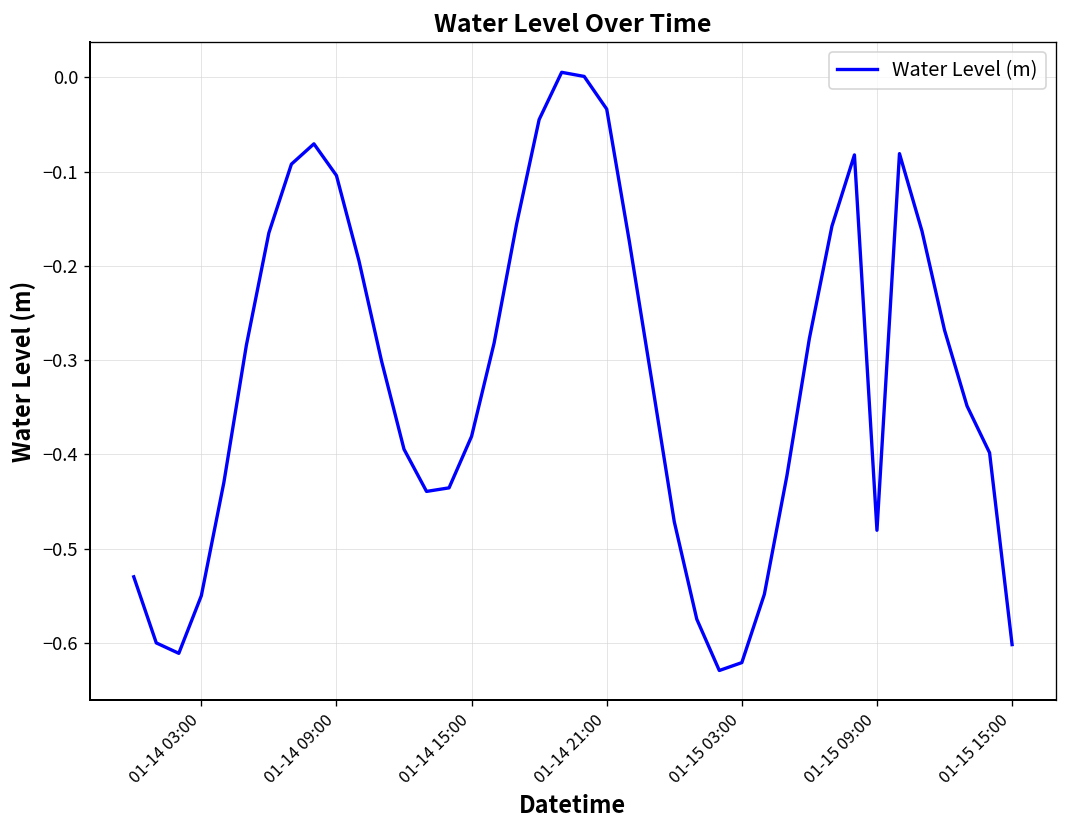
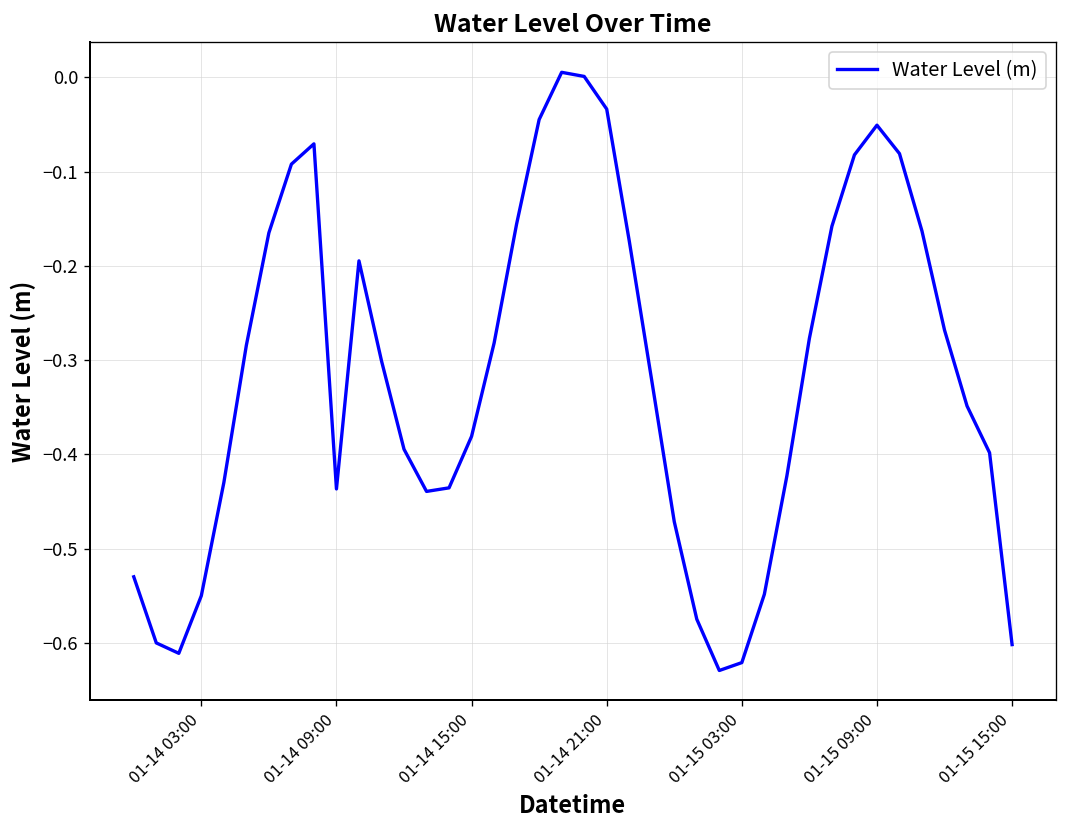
01-14 09:00: -0.10 -> -0.44
01-15 09:00: -0.48 -> -0.05
